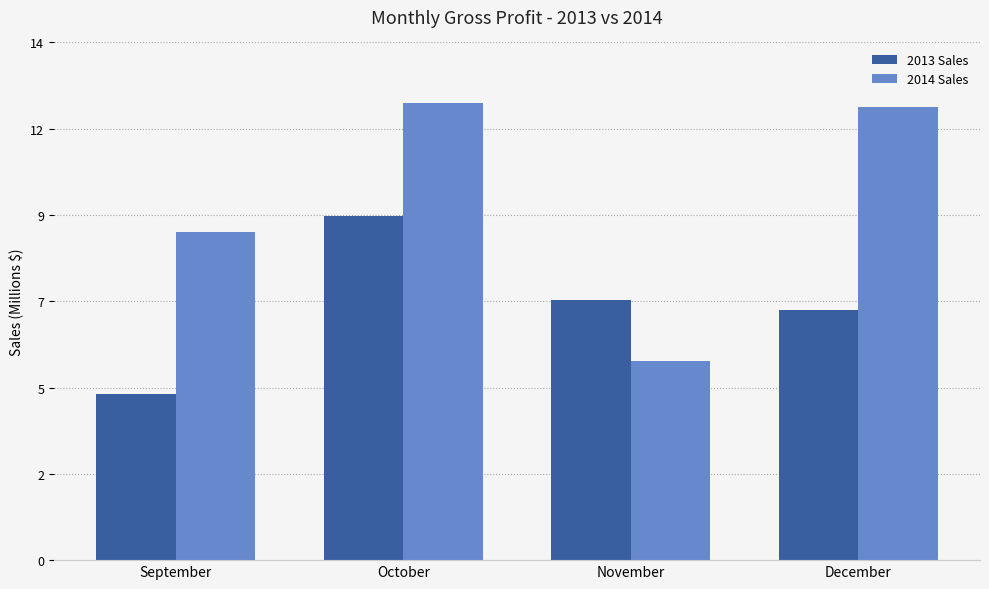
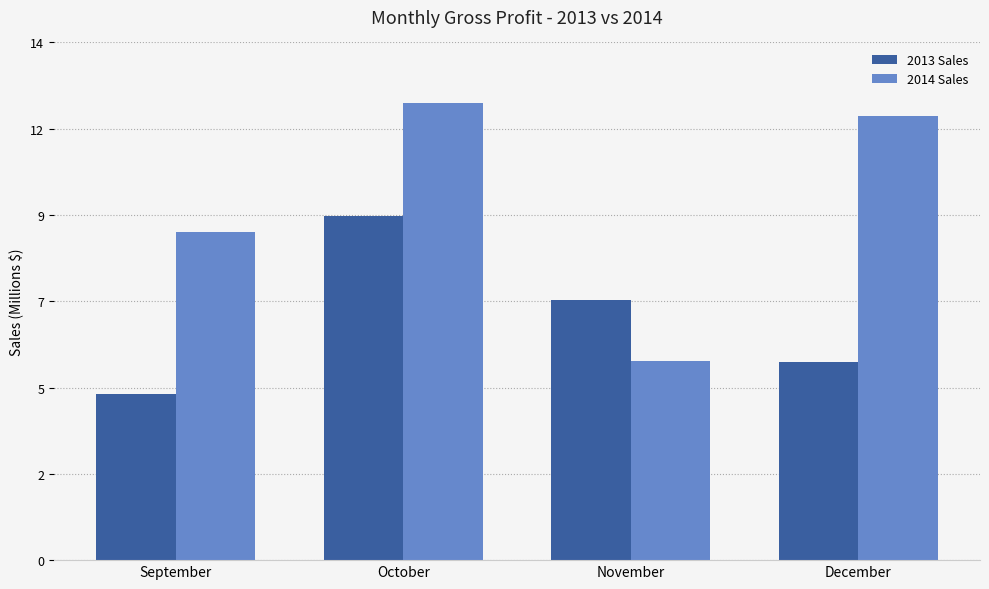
2013 Sales, December: 6.8 -> 5.4
2014 Sales, December: 12.2 -> 12.0
